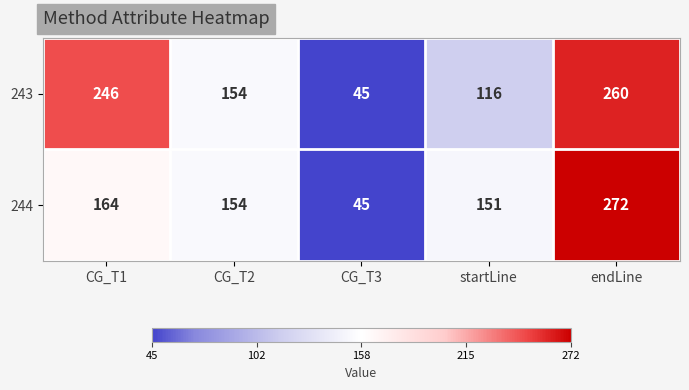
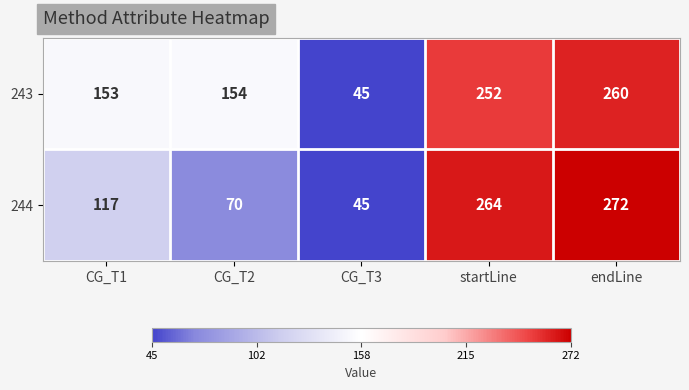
243, CG_T1: 246 -> 153
243, startLine: 116 -> 252
244, CG_T1: 164 -> 117
244, CG_T2: 154 -> 70
244, startLine: 151 -> 264
